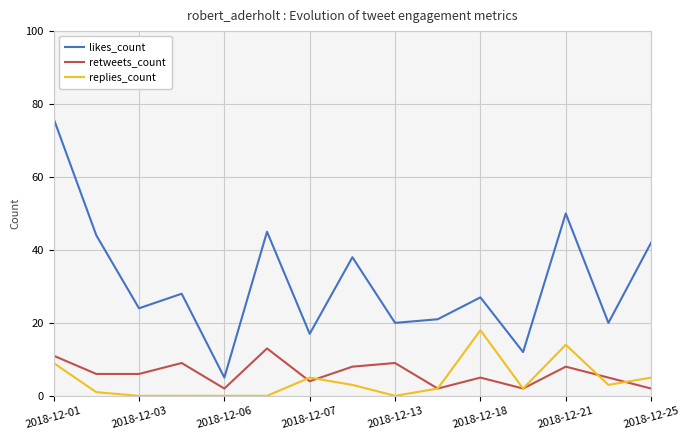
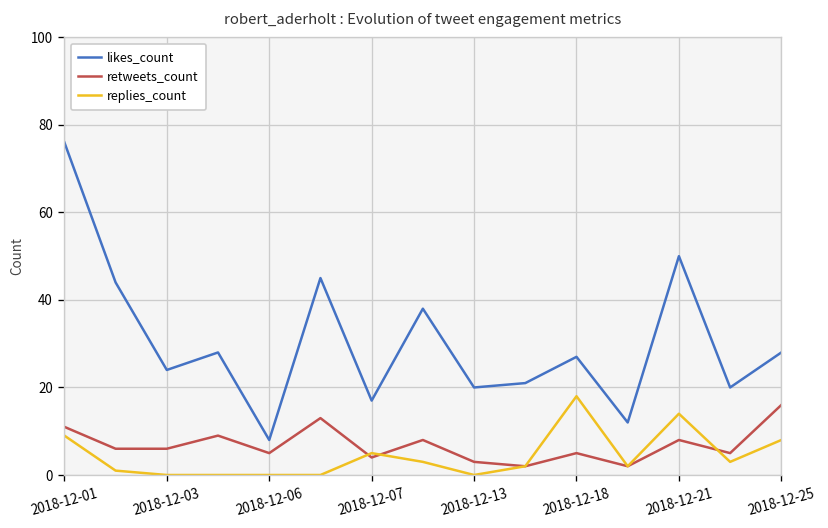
likes_count, 2018-12-06: 5 -> 8
retweets_count, 2018-12-06: 2 -> 5
retweets_count, 2018-12-13: 9 -> 3
likes_count, 2018-12-25: 42 -> 28
retweets_count, 2018-12-25: 2 -> 16
replies_count, 2018-12-25: 5 -> 8
